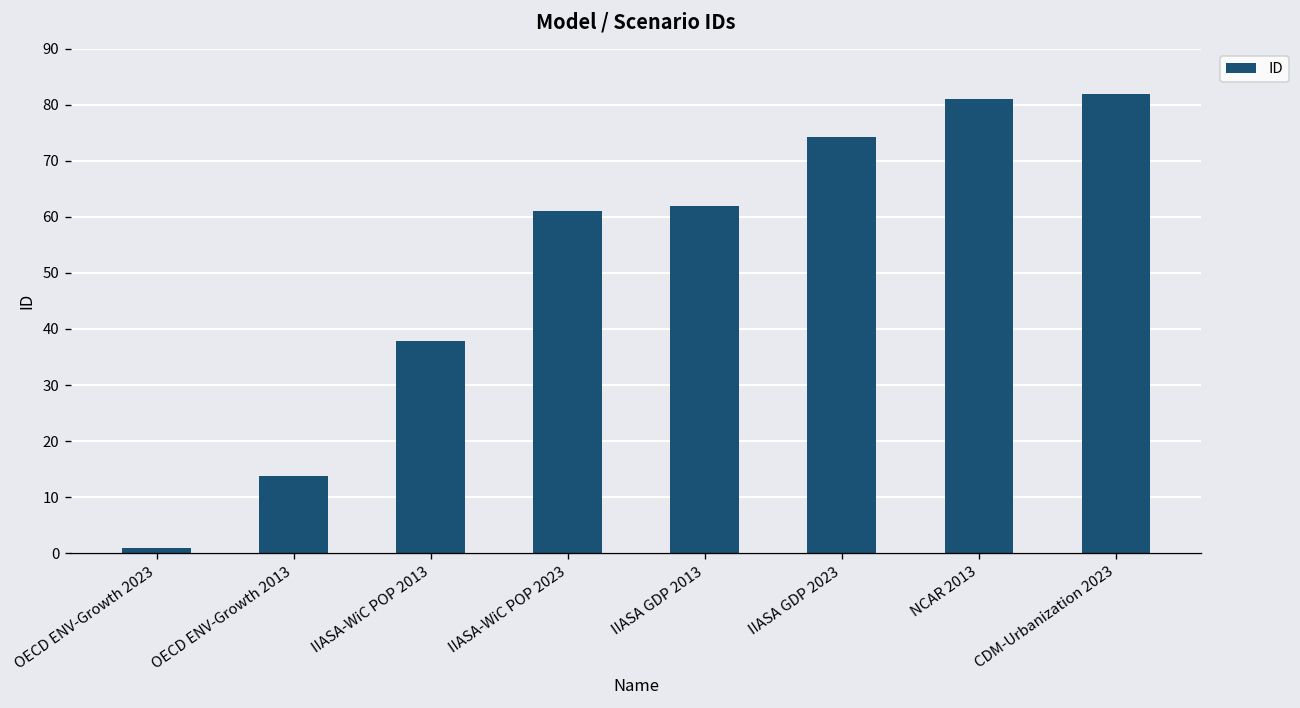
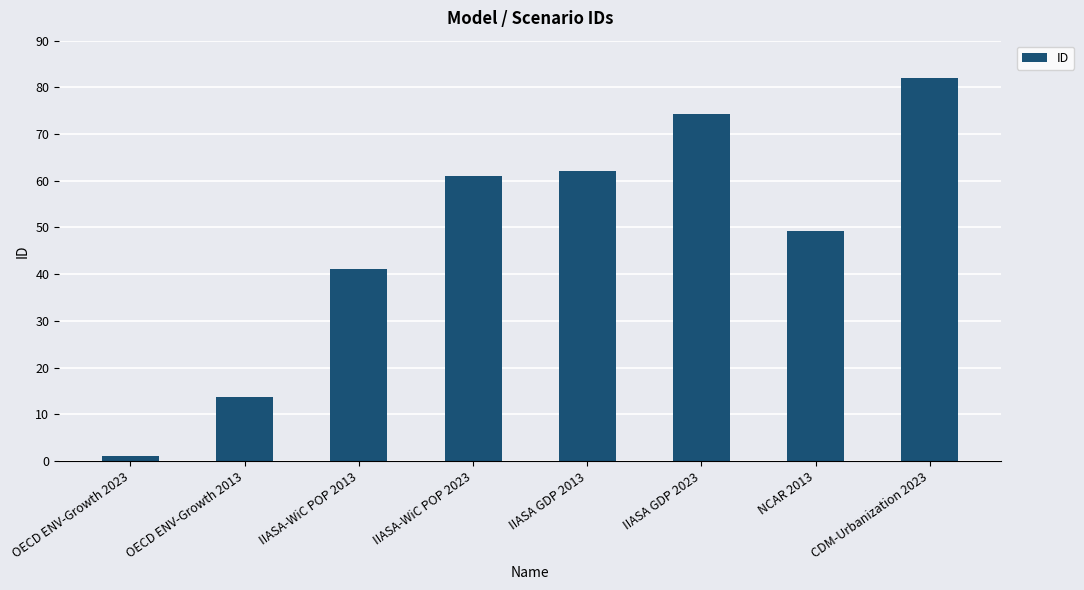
IIASA-WiC POP 2013: 38 -> 41
NCAR 2013: 81 -> 49
